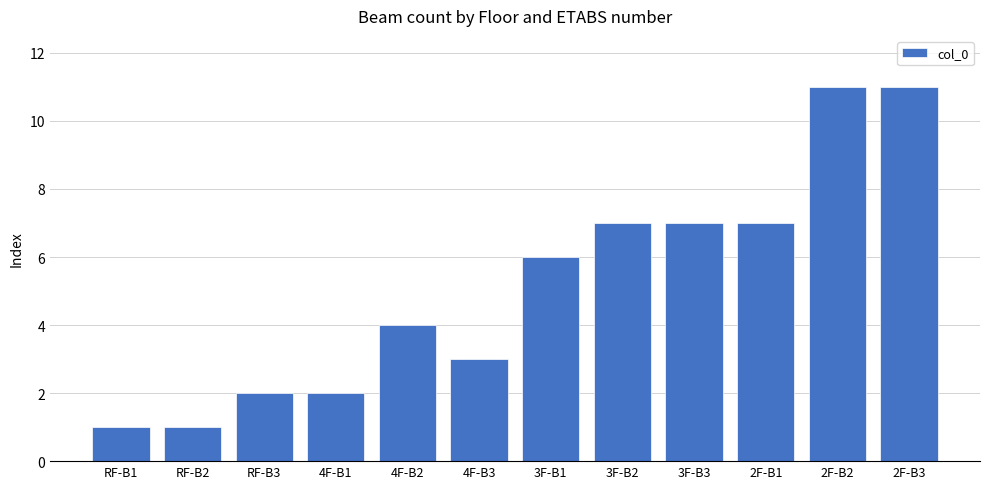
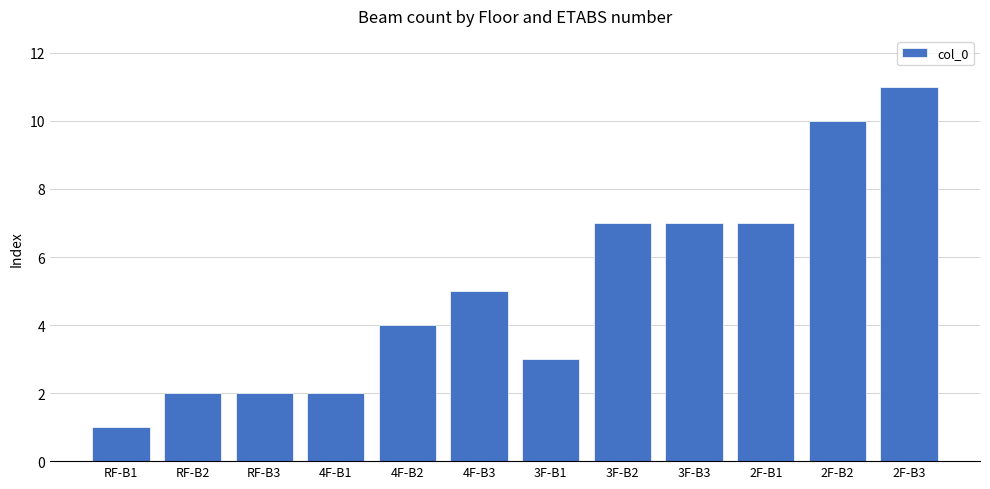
RF-B2: 1 -> 2
4F-B3: 3 -> 5
3F-B1: 6 -> 3
2F-B2: 11 -> 10
